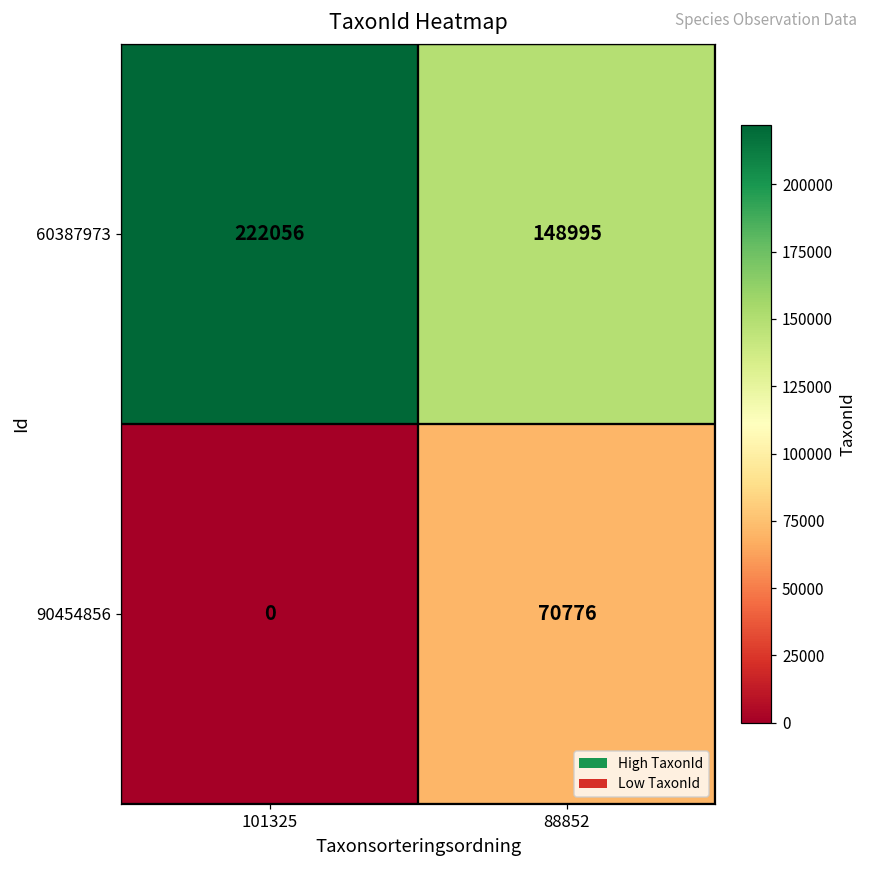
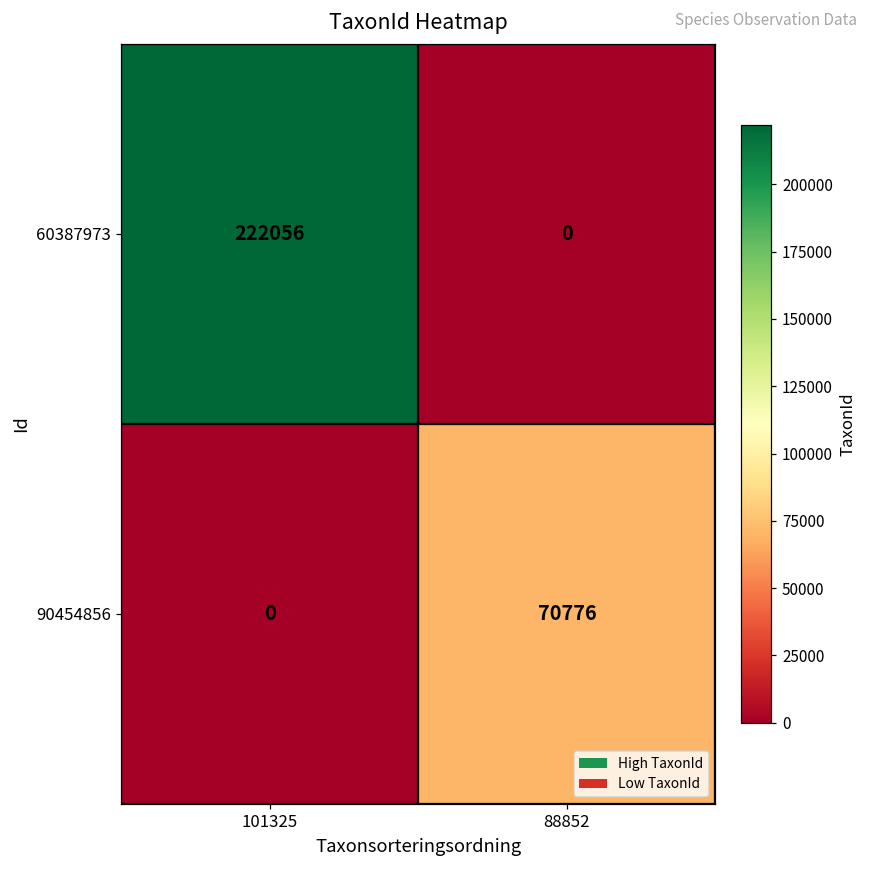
60387973, 88852: 148995 -> 0
